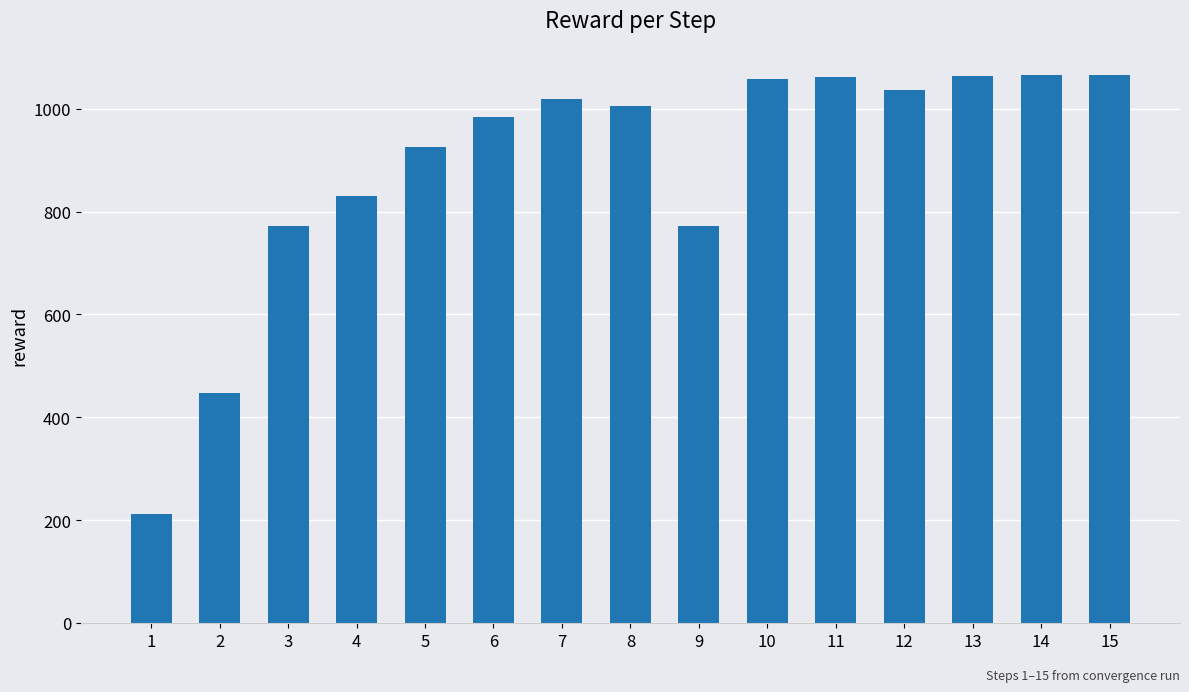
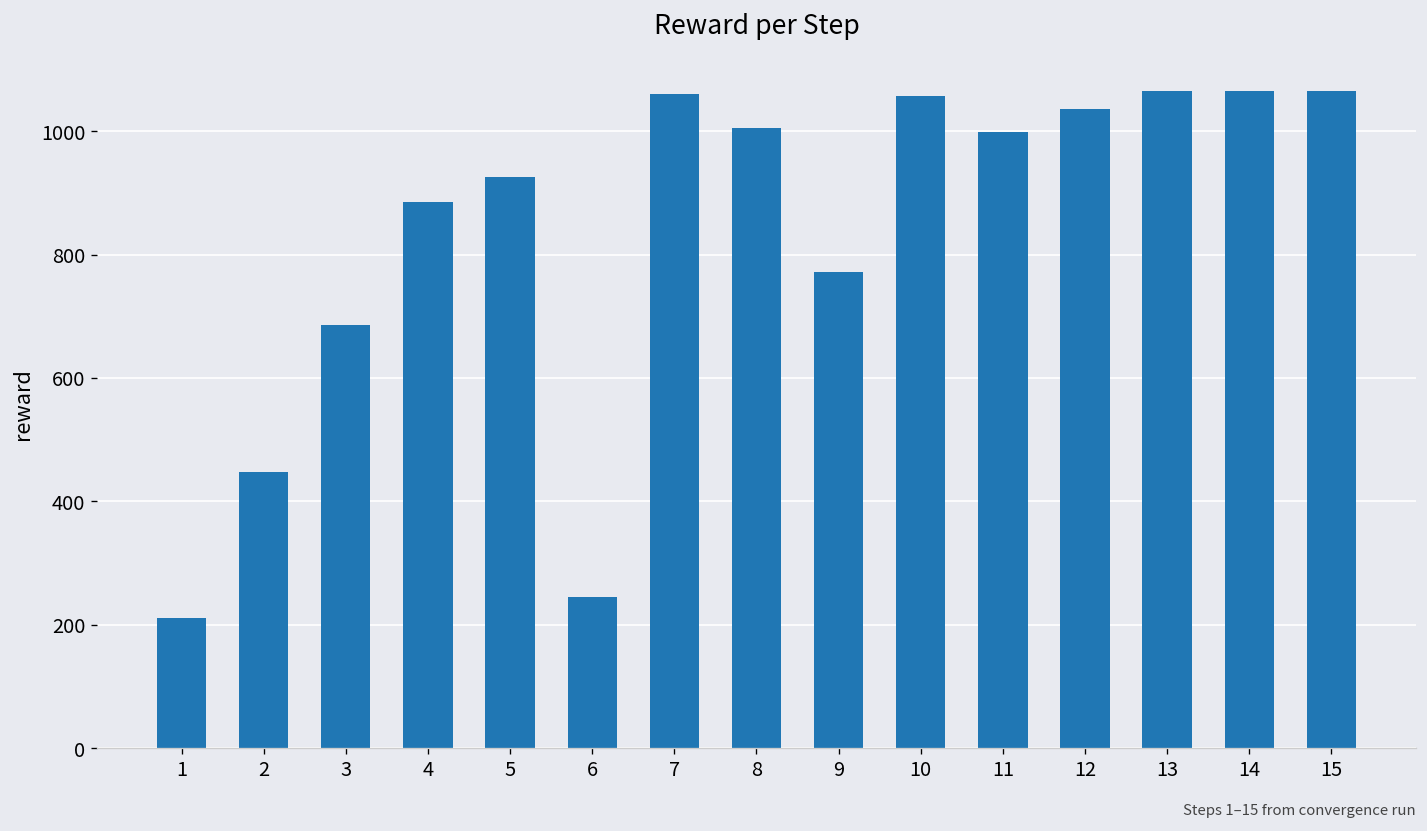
3: 770 -> 690
4: 830 -> 880
6: 980 -> 250
7: 1020 -> 1060
11: 1060 -> 1000
